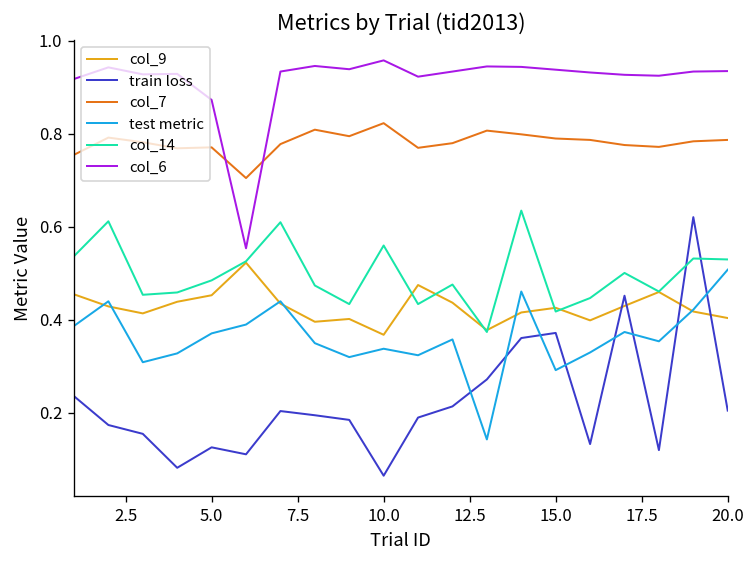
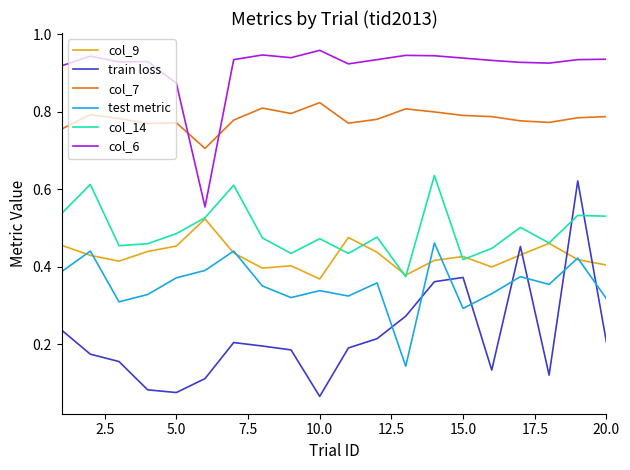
train loss, 5.0: 0.13 -> 0.08
col_14, 10.0: 0.56 -> 0.47
test metric, 20.0: 0.51 -> 0.32
